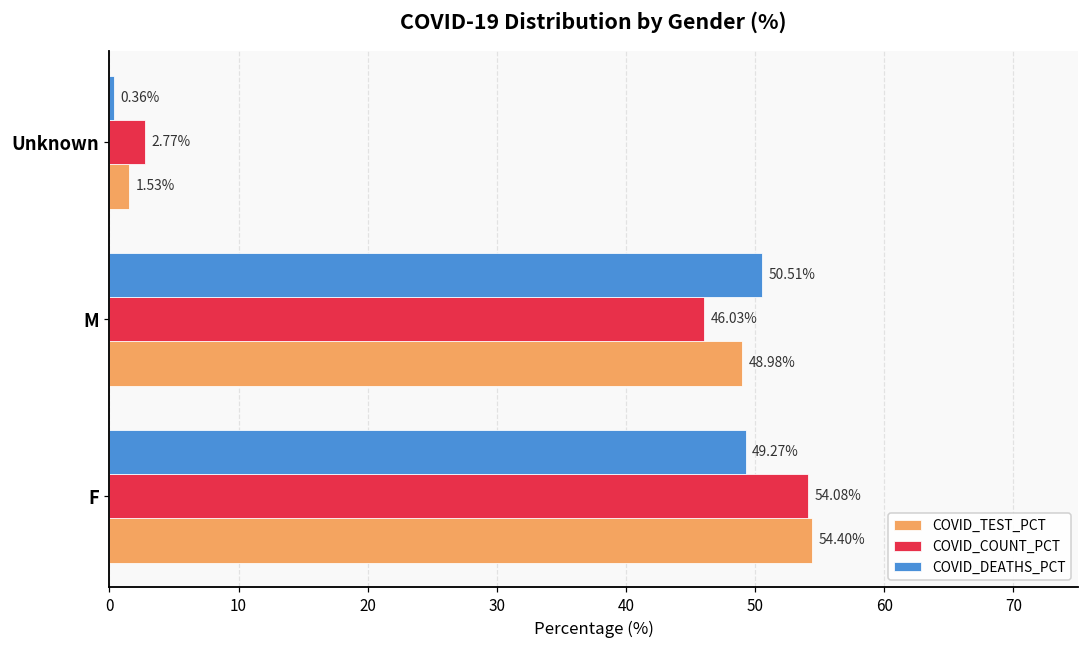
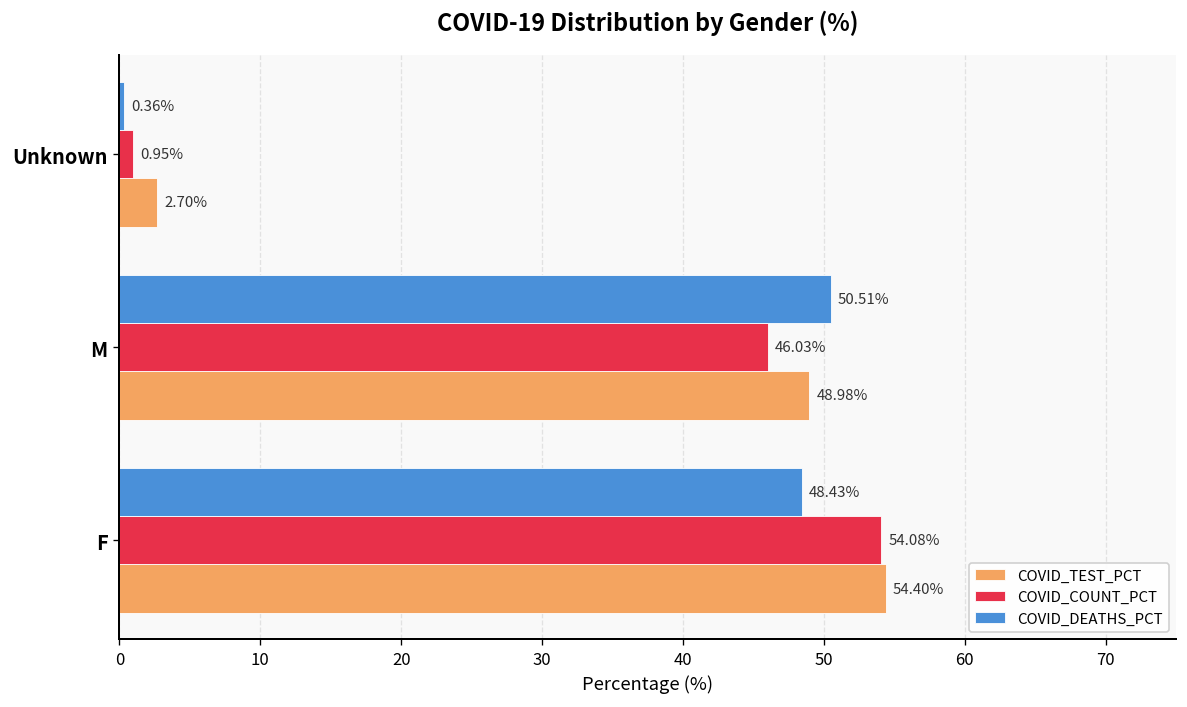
COVID_COUNT_PCT, Unknown: 2.77% -> 0.95%
COVID_TEST_PCT, Unknown: 1.53% -> 2.70%
COVID_DEATHS_PCT, F: 49.27% -> 48.43%
